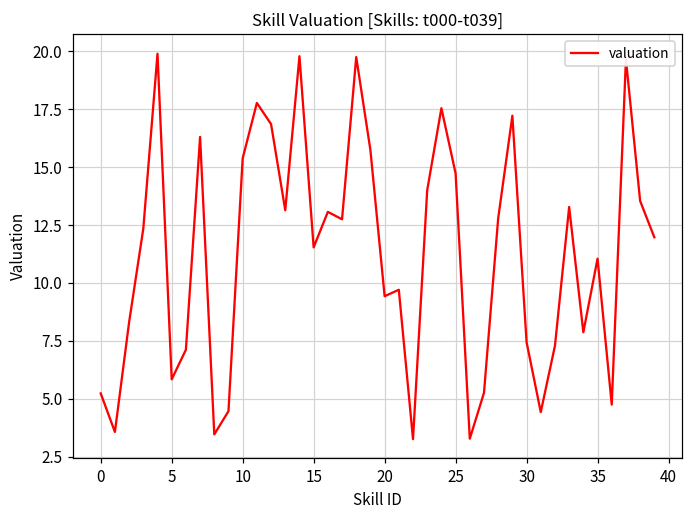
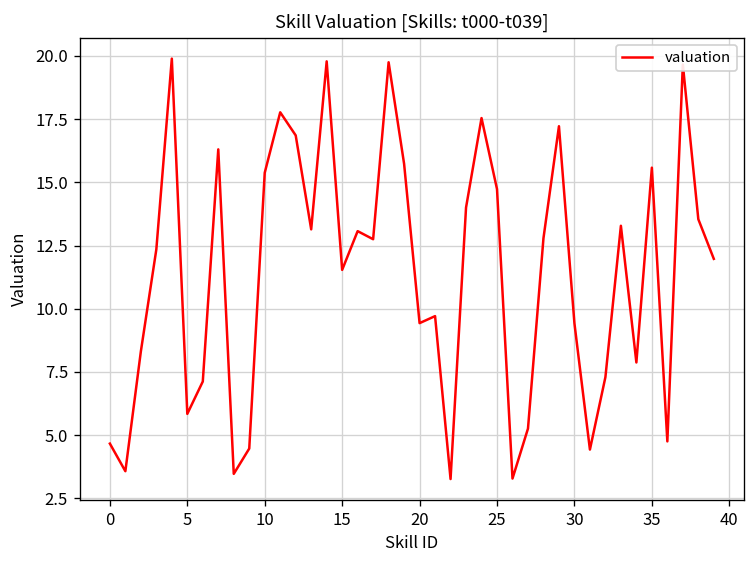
0: 5.2 -> 4.7
30: 7.4 -> 9.4
35: 11.0 -> 15.6
